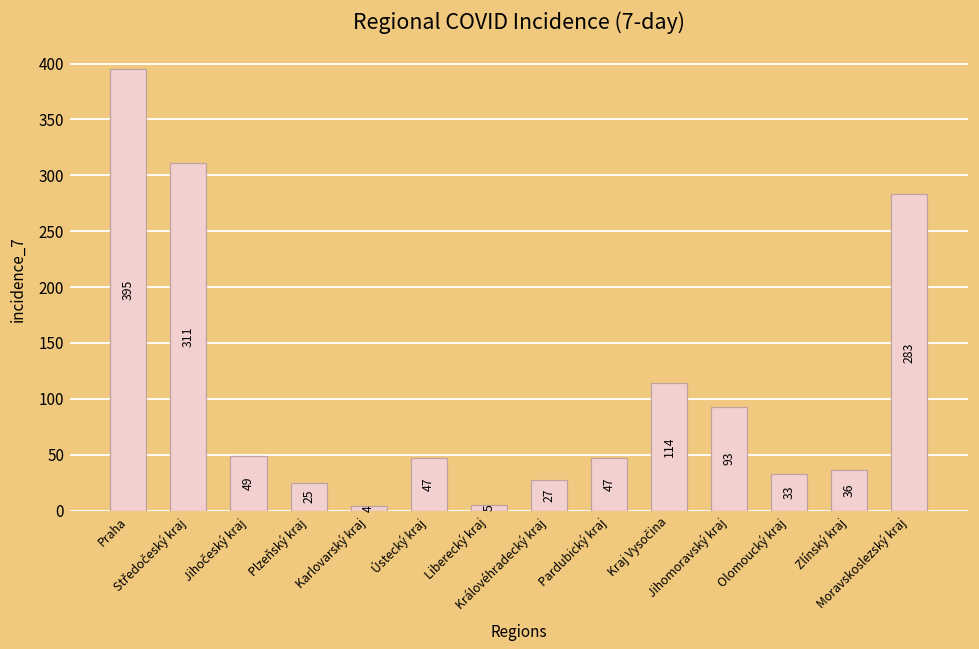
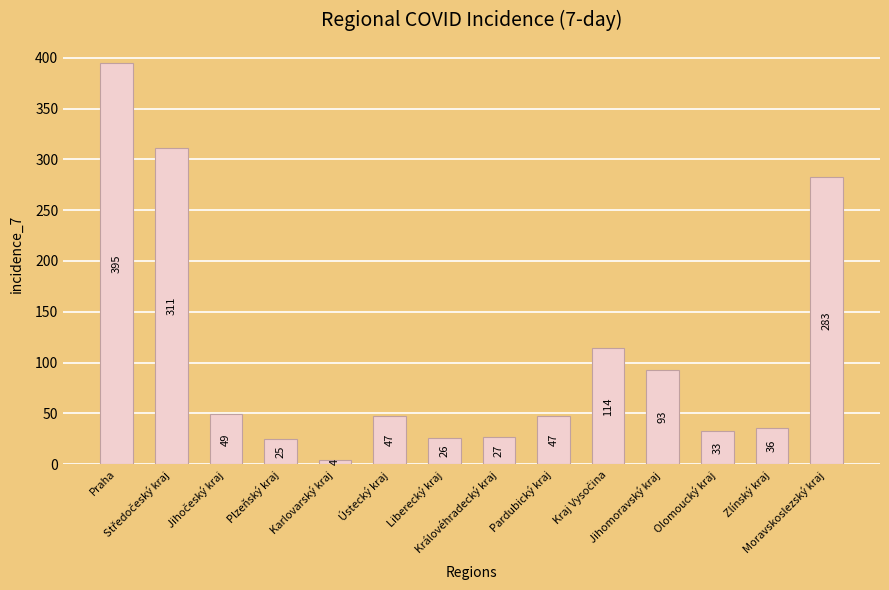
Liberecký kraj: 5 -> 26
